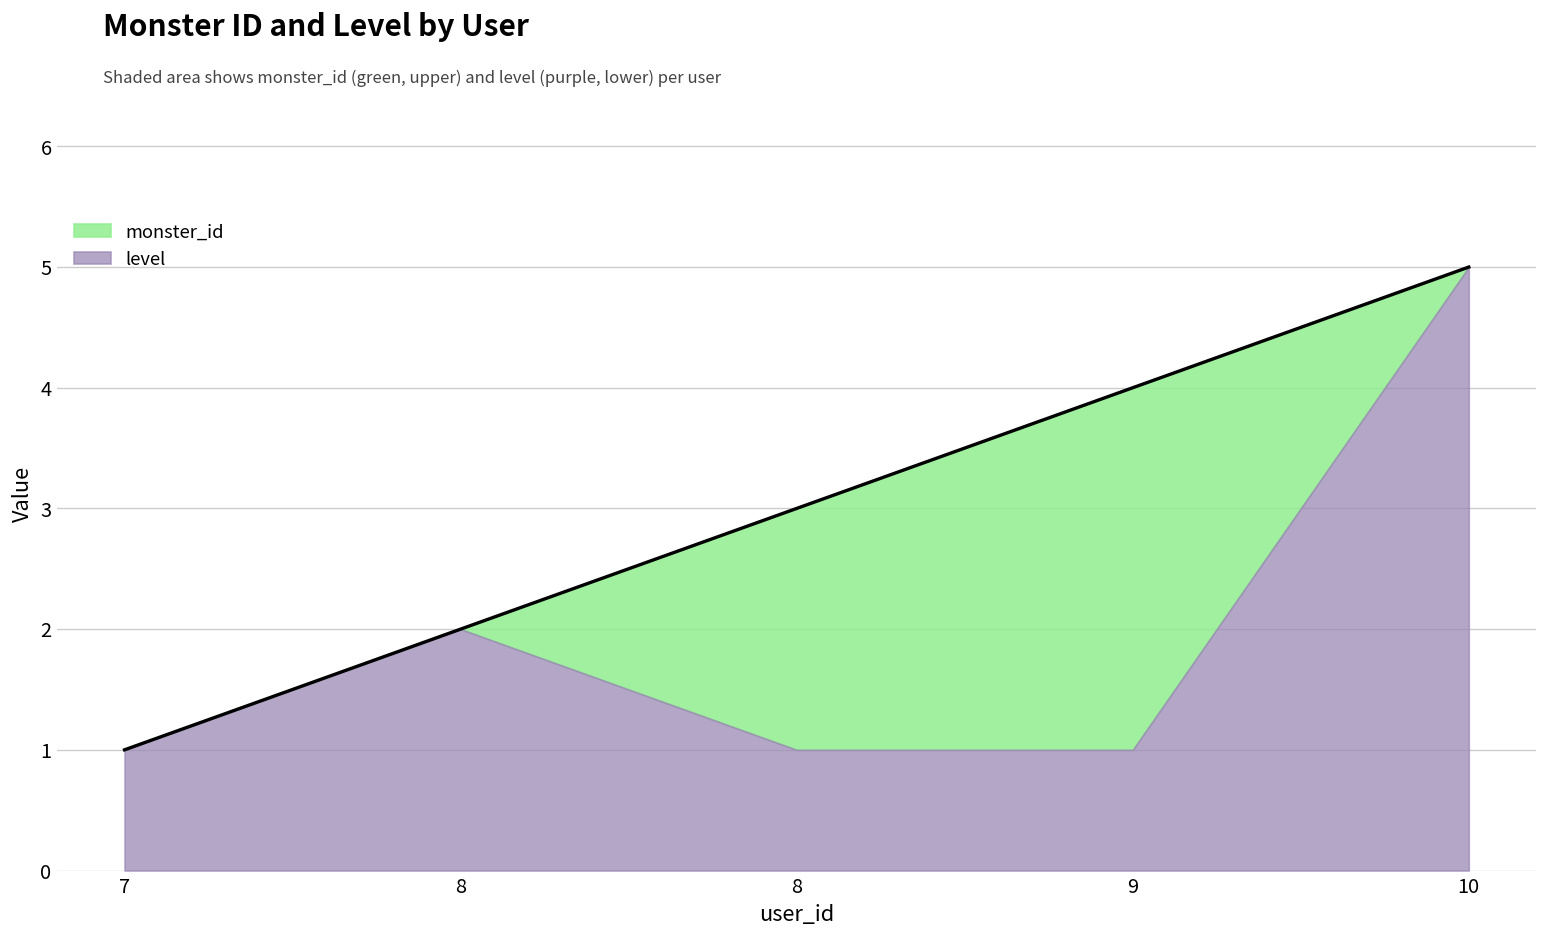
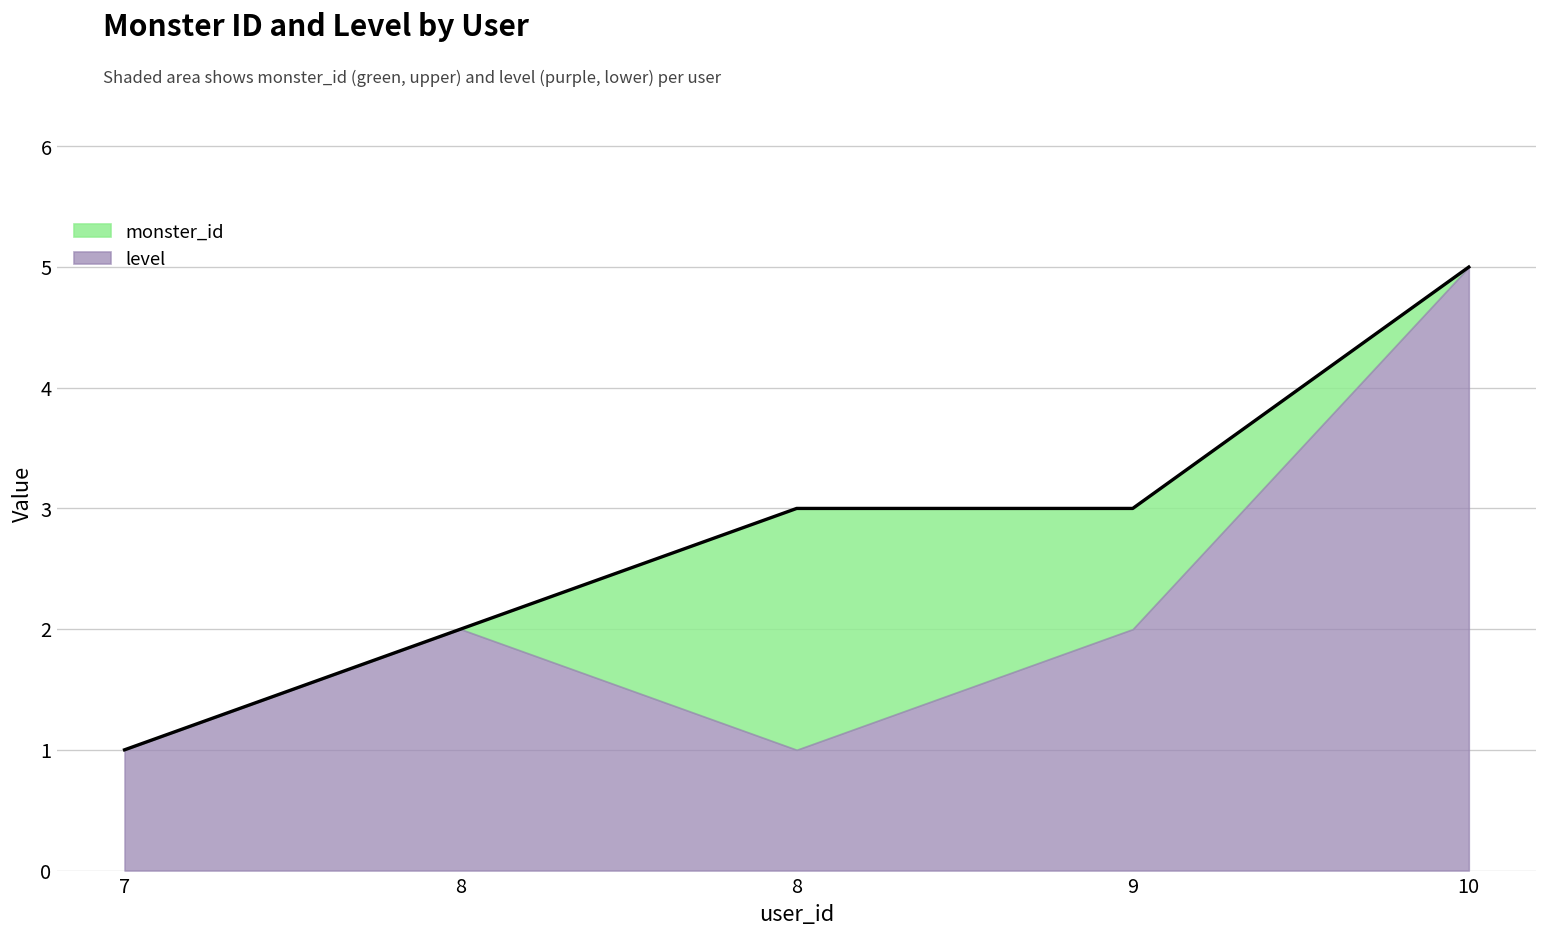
monster_id, 9: 4 -> 3
level, 9: 1 -> 2
